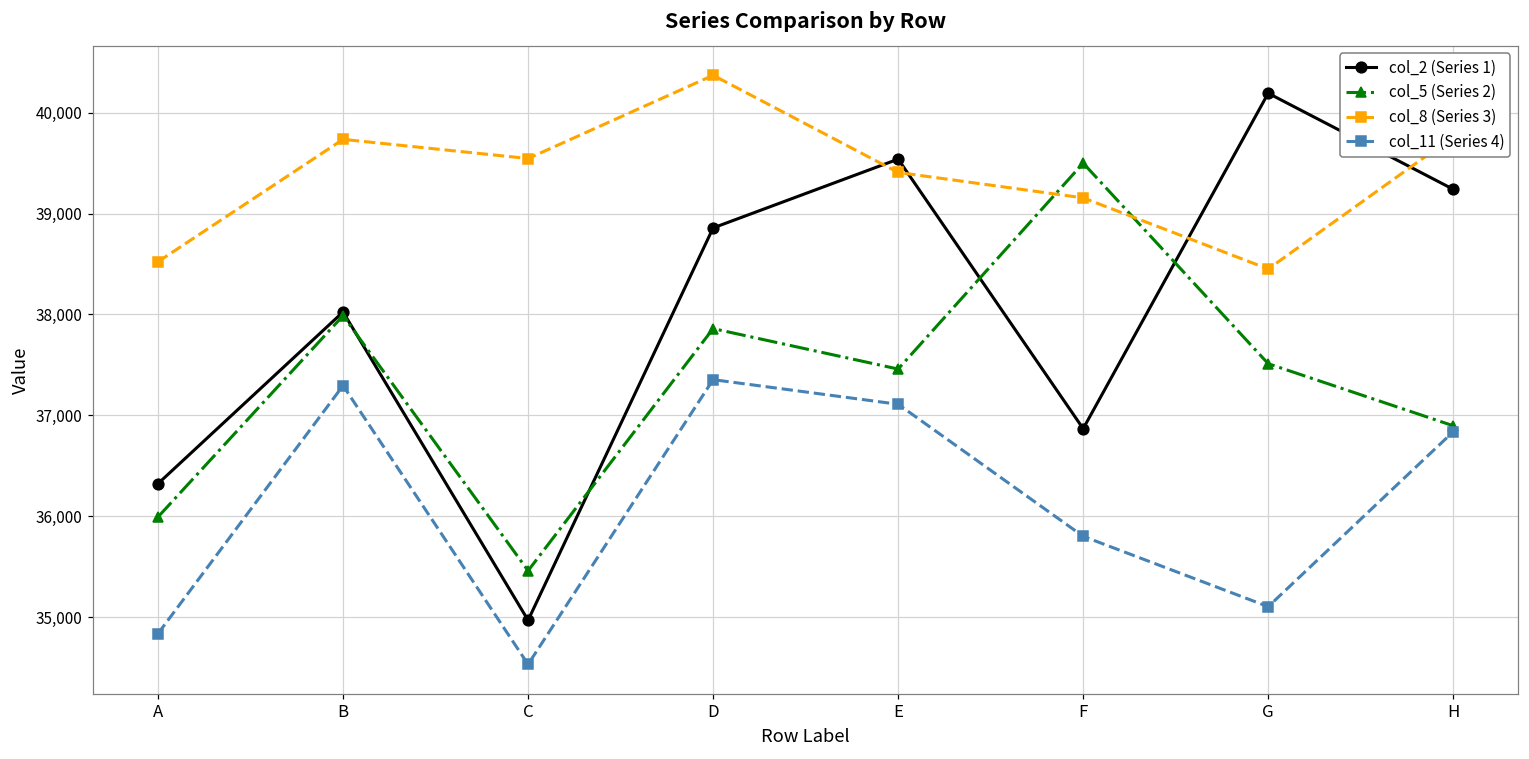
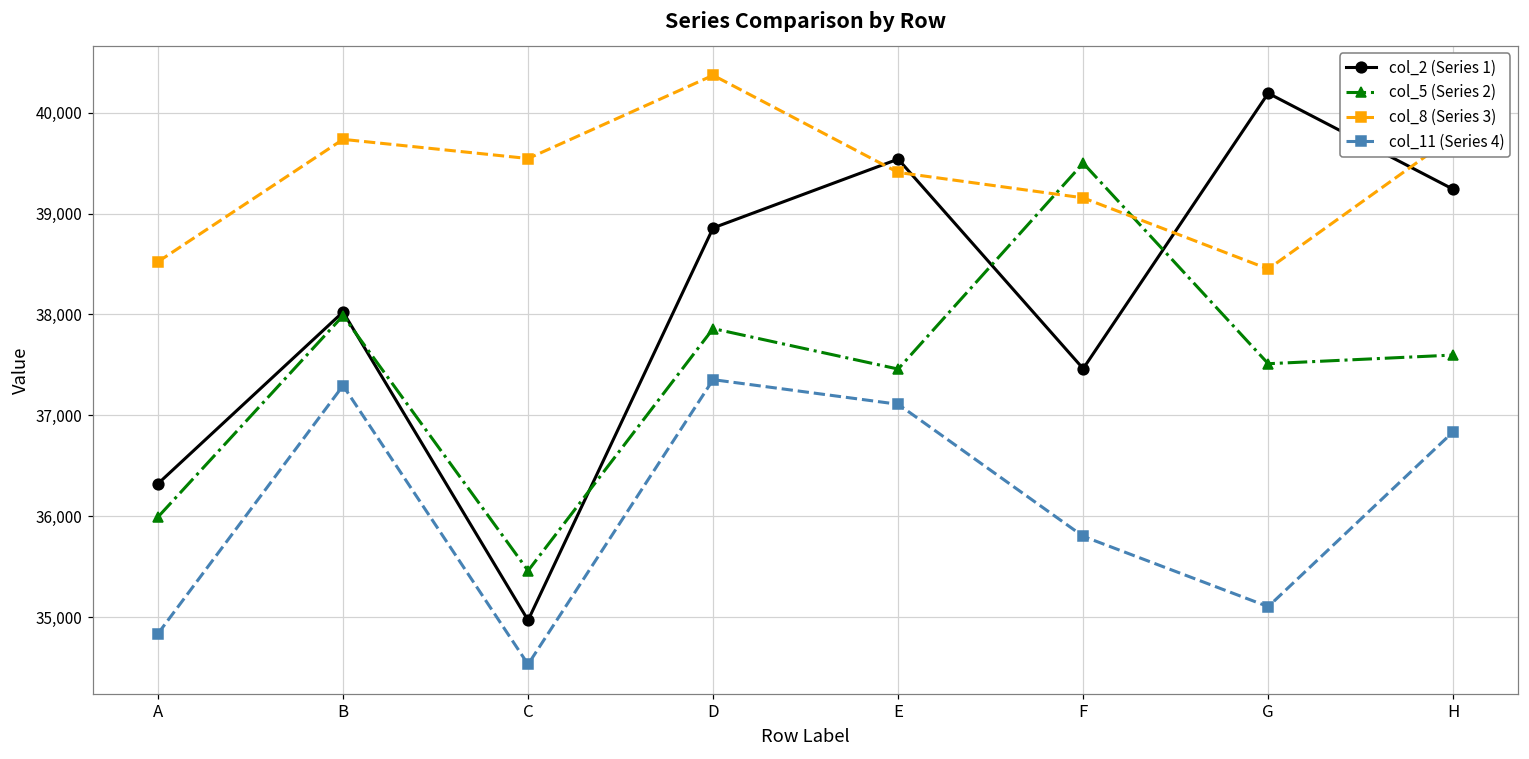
col_2 (Series 1), F: 36,900 -> 37,500
col_5 (Series 2), H: 36,900 -> 37,600
